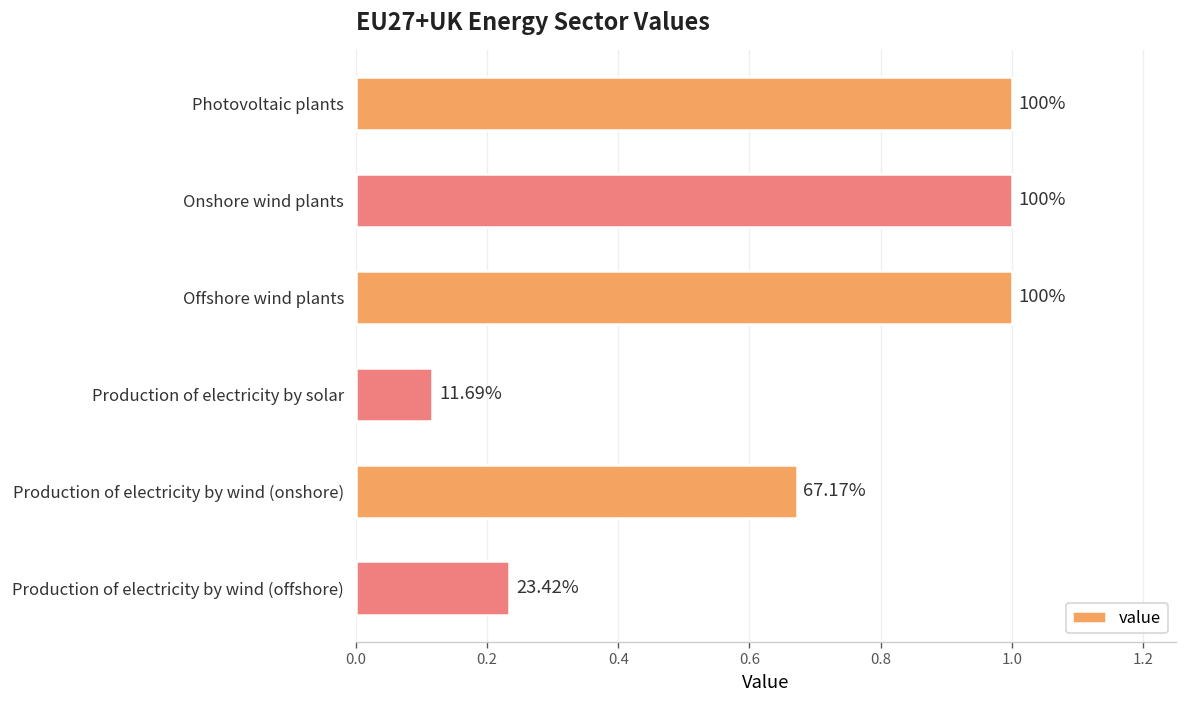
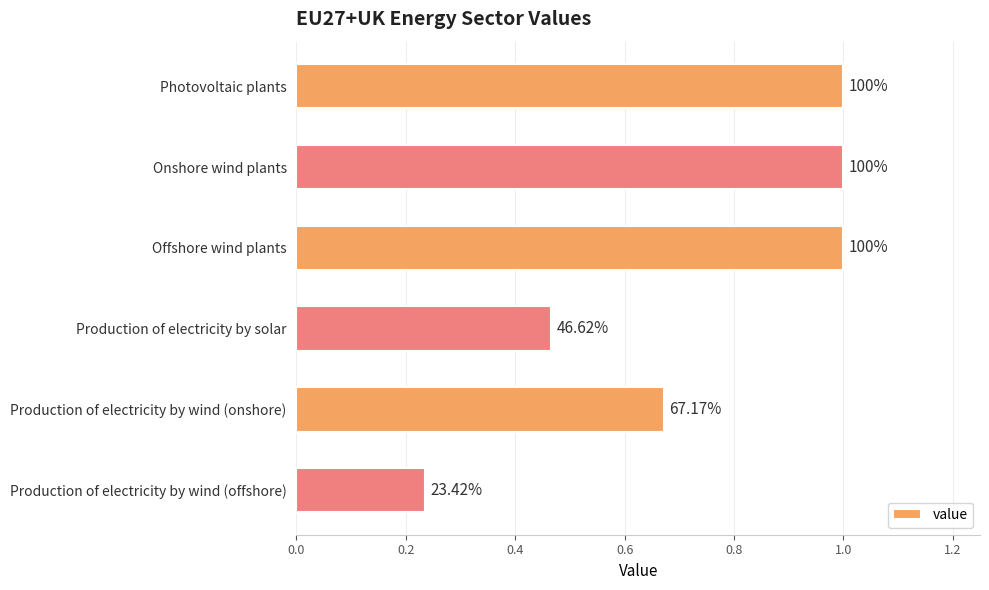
Production of electricity by solar: 11.69% -> 46.62%
